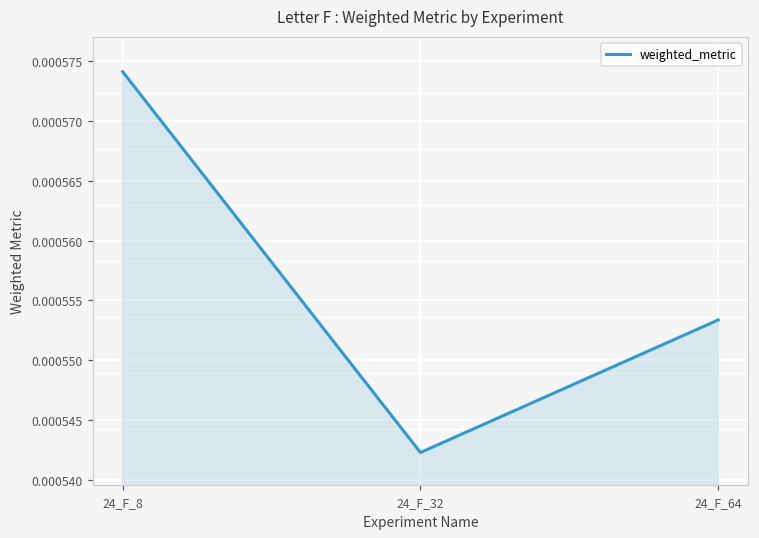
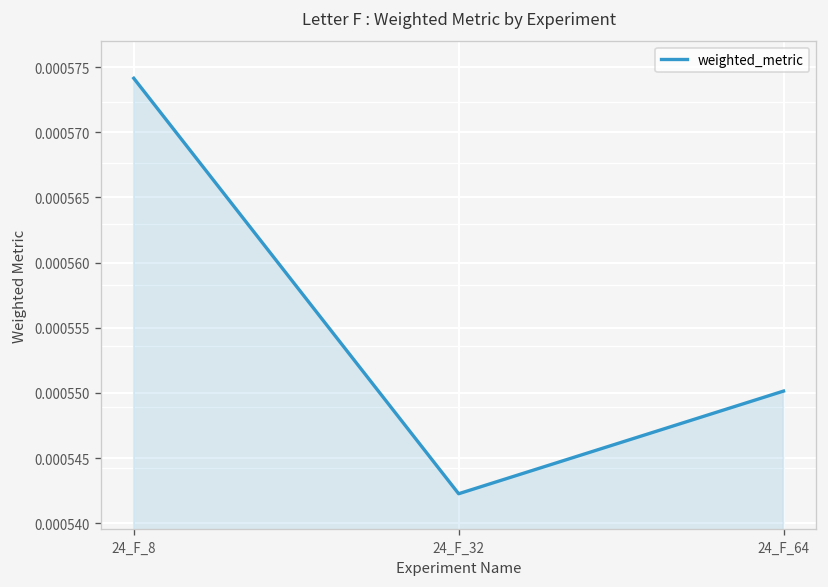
24_F_64: 0.0005534 -> 0.0005501
